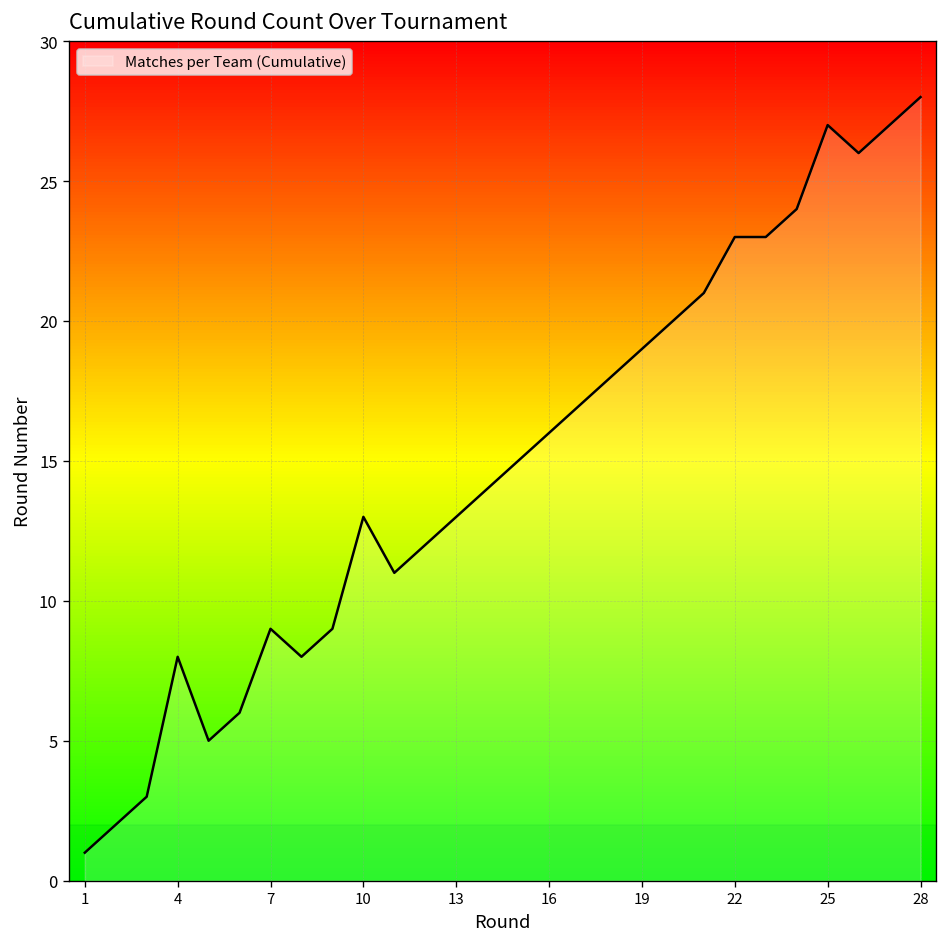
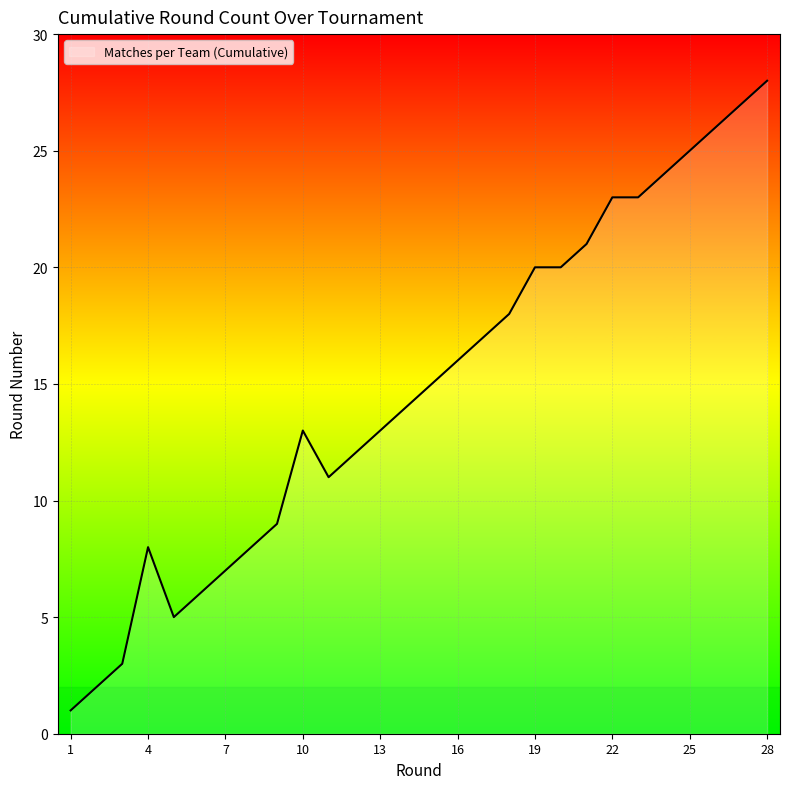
7: 9 -> 7
19: 19 -> 20
25: 27 -> 25
